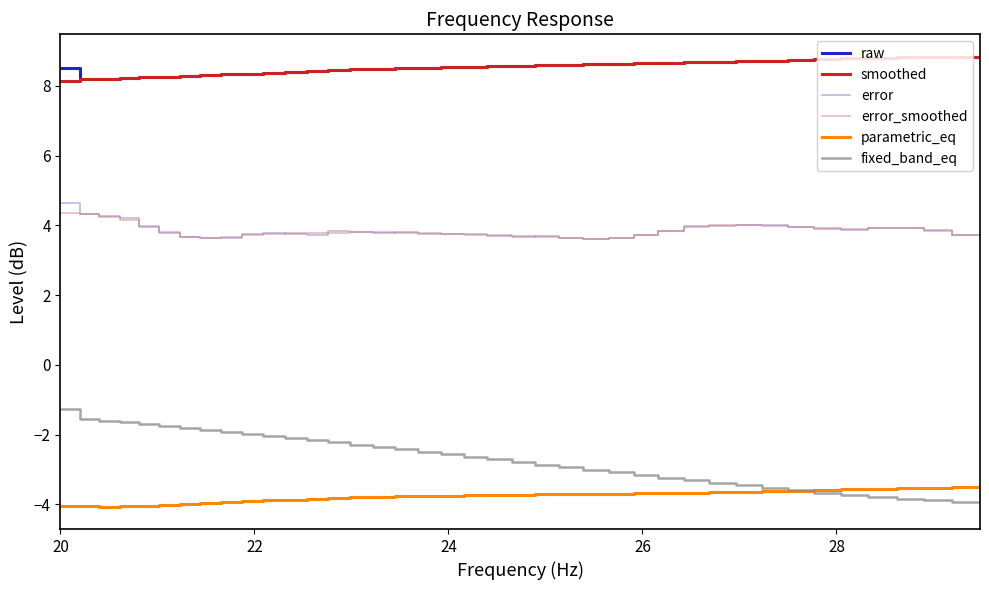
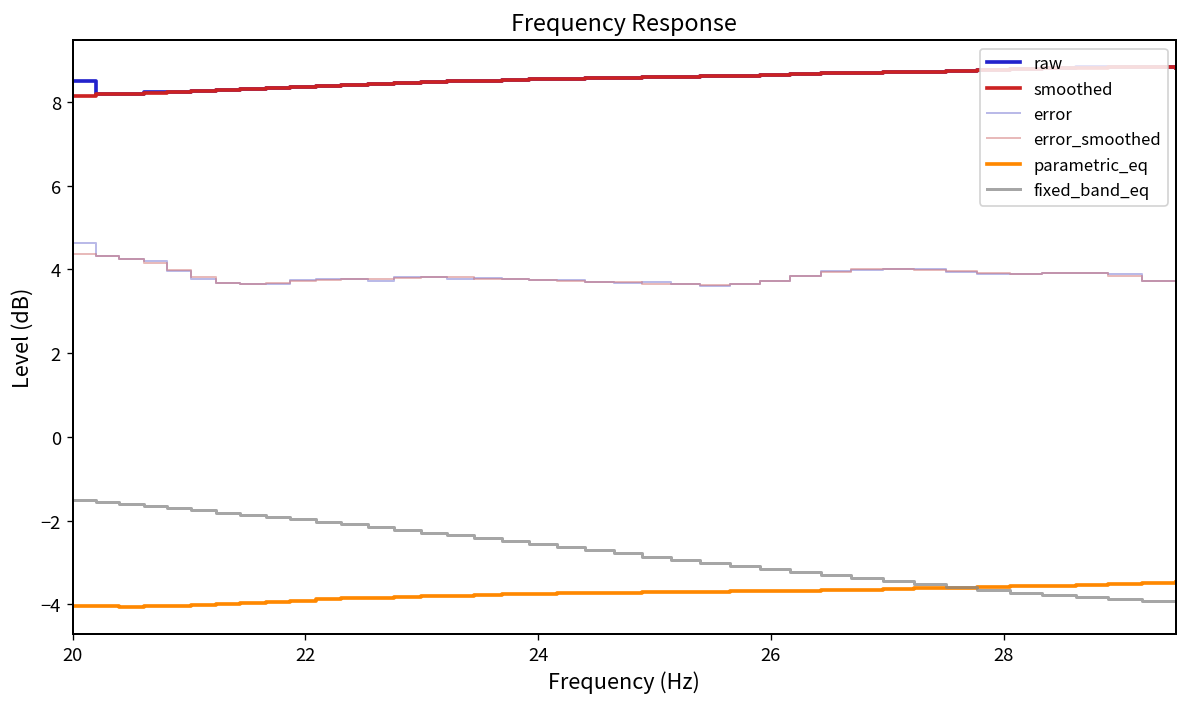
fixed_band_eq, 20: -1.3 -> -1.5
